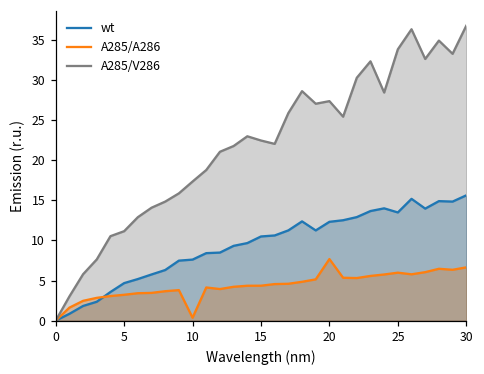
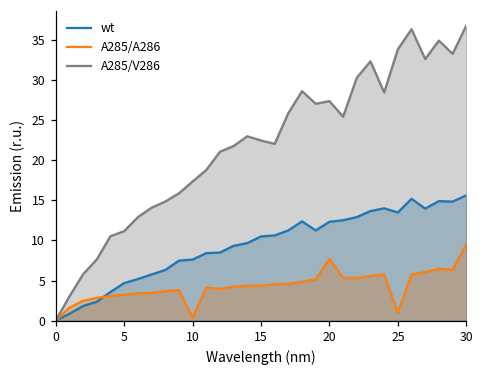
A285/A286, 25: 6 -> 1
A285/A286, 30: 7 -> 10
